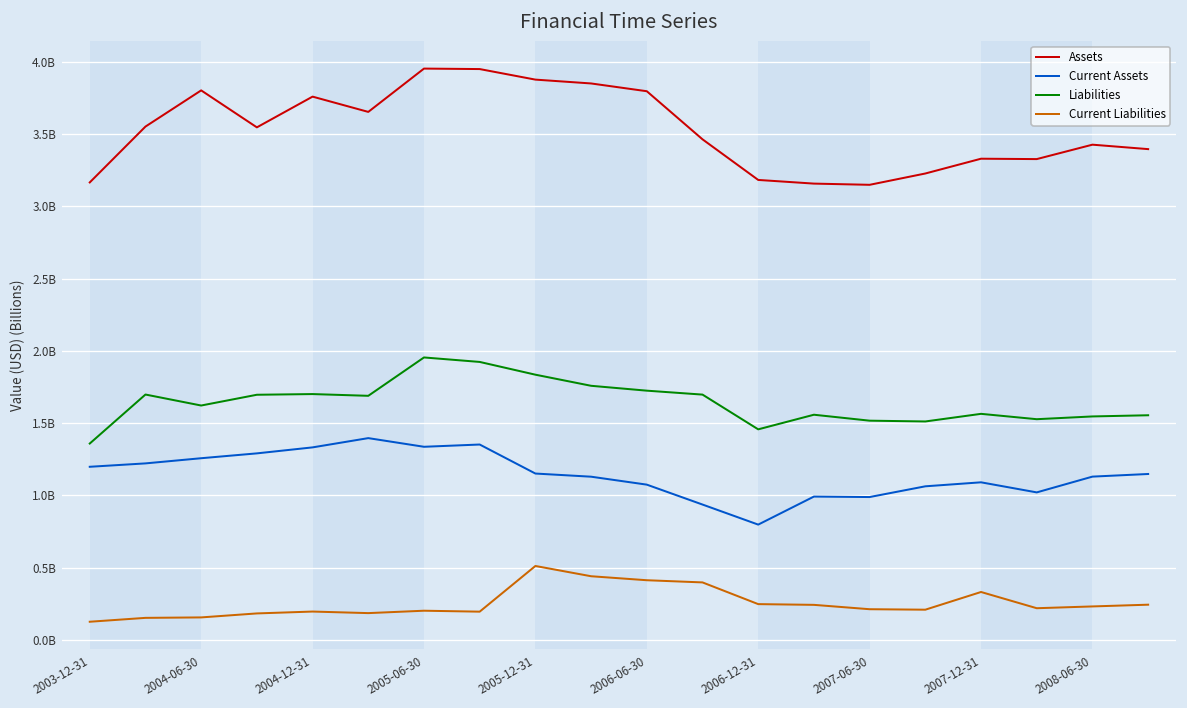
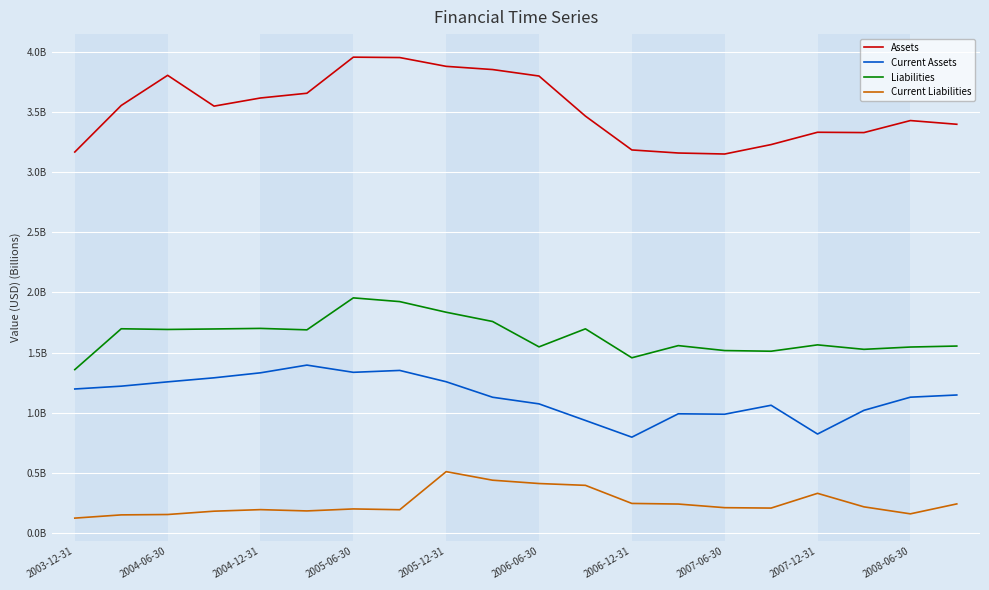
Liabilities, 2004-06-30: 1620000000 -> 1690000000
Assets, 2004-12-31: 3760000000 -> 3610000000
Current Assets, 2005-12-31: 1150000000 -> 1260000000
Liabilities, 2006-06-30: 1720000000 -> 1550000000
Current Assets, 2007-12-31: 1090000000 -> 820000000
Current Liabilities, 2008-06-30: 230000000 -> 160000000
